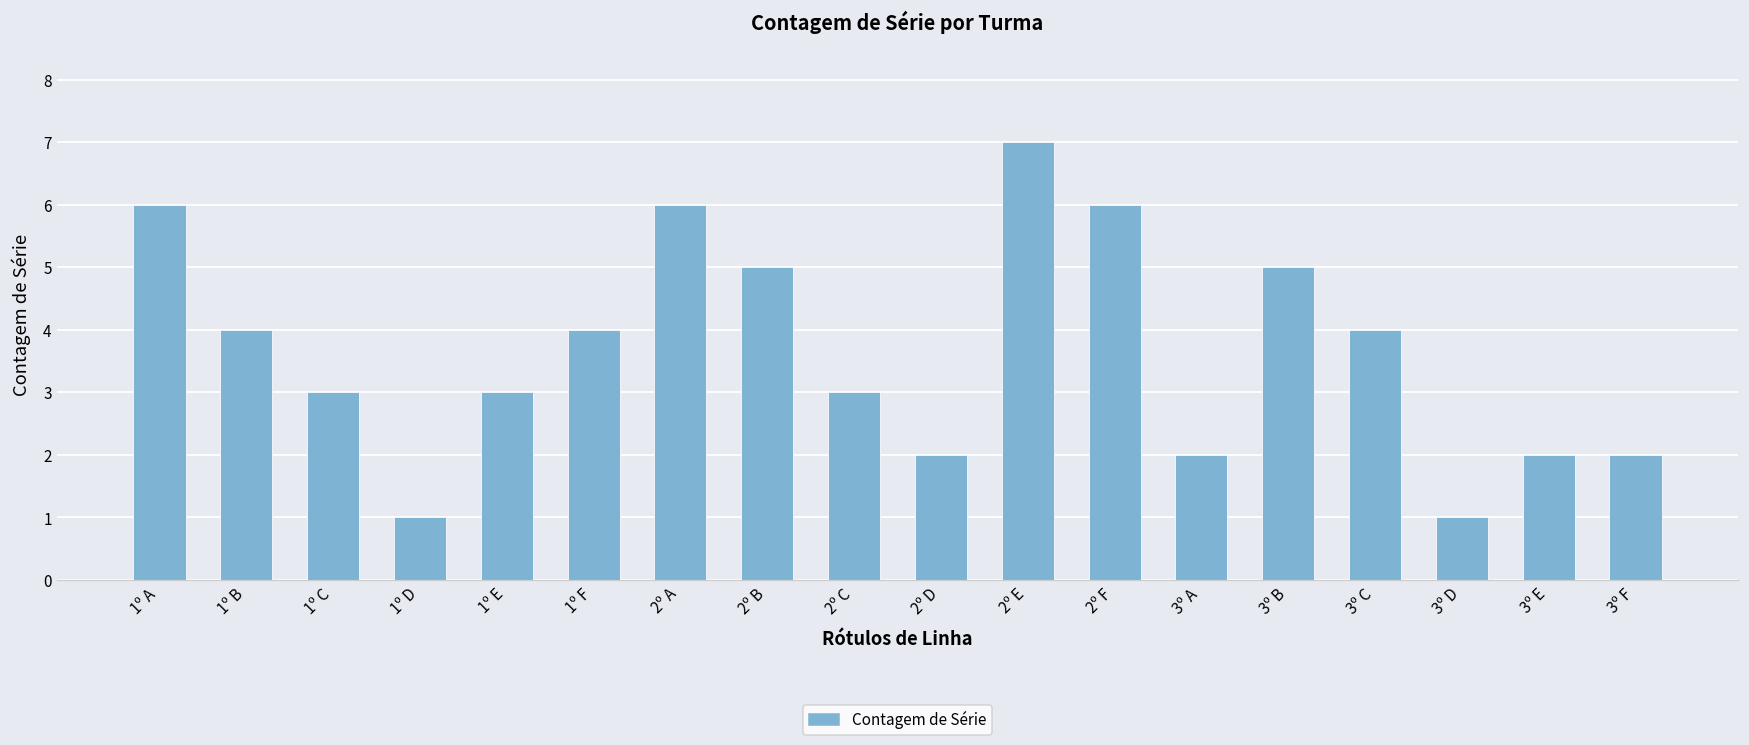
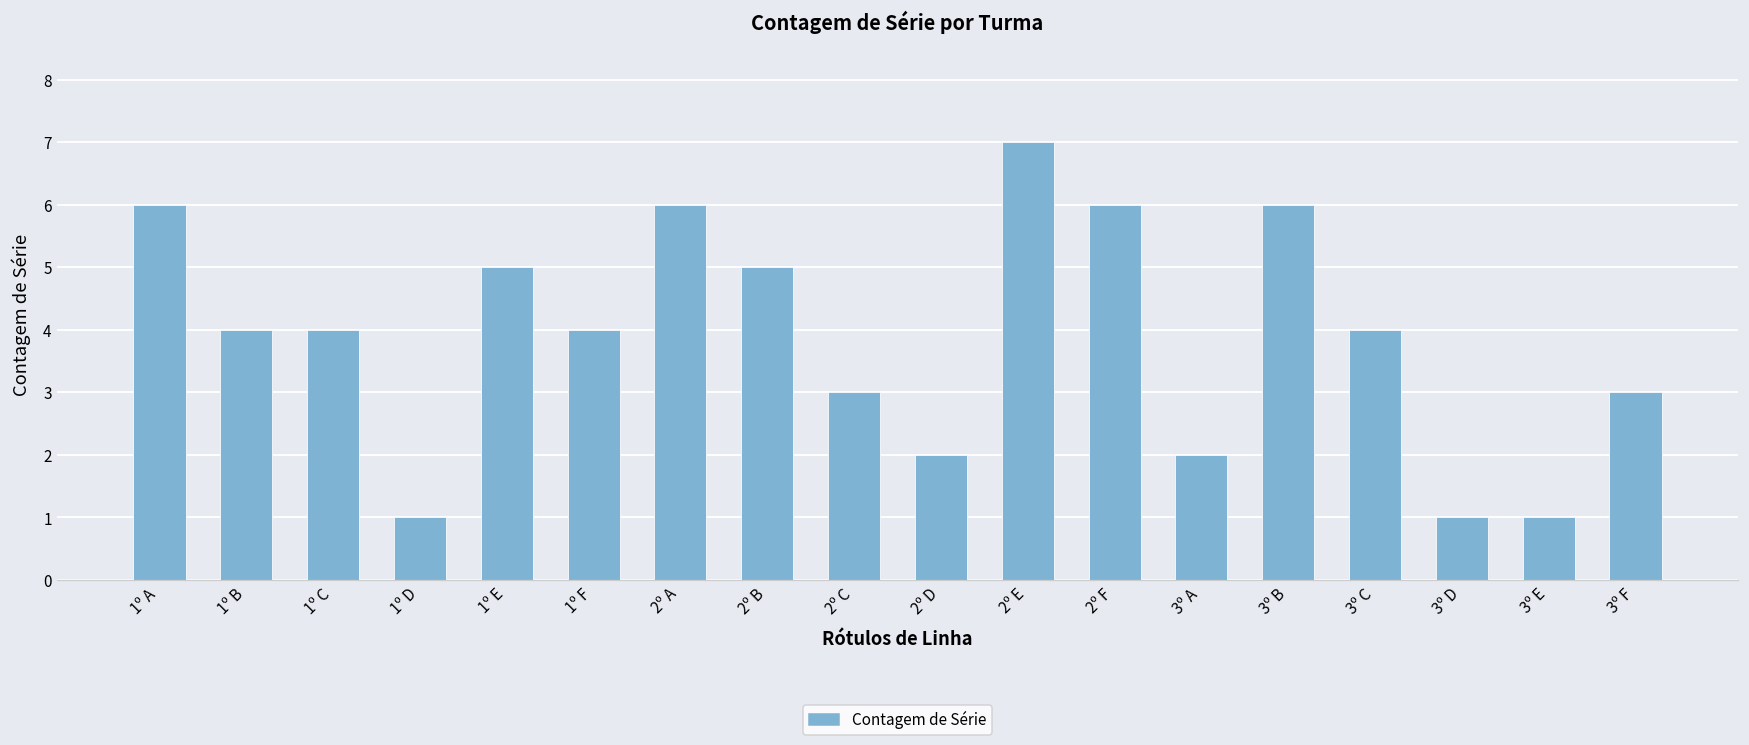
1º C: 3 -> 4
1º E: 3 -> 5
3º B: 5 -> 6
3º E: 2 -> 1
3º F: 2 -> 3
